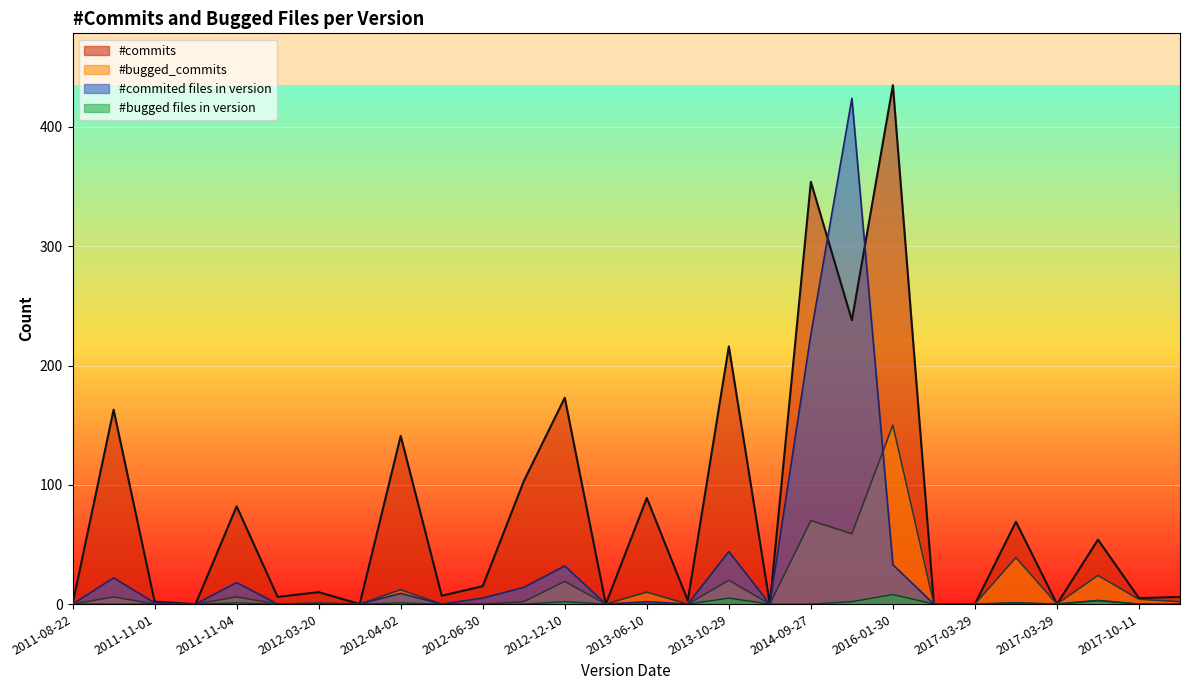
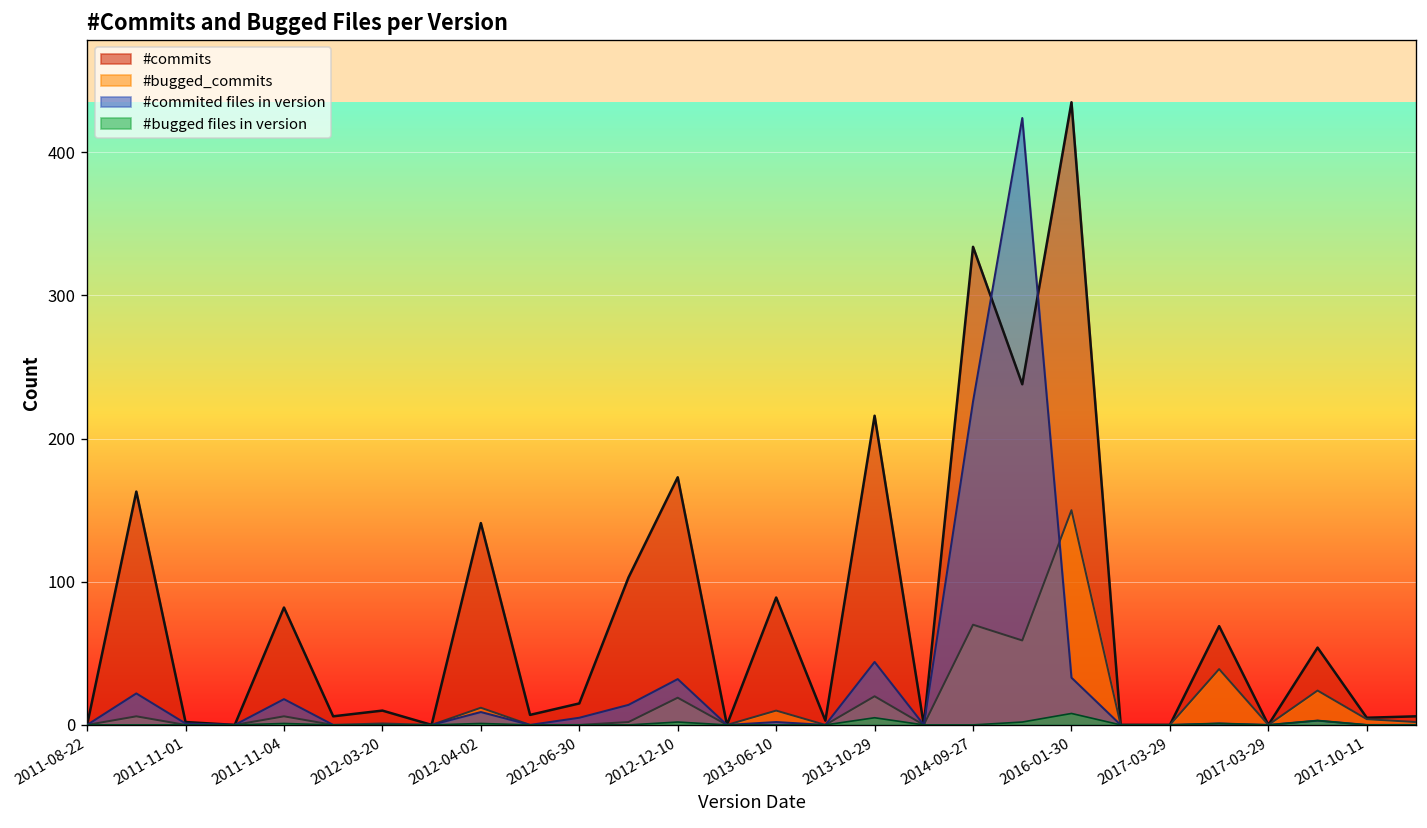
#commits, 2014-09-27: 354 -> 334
